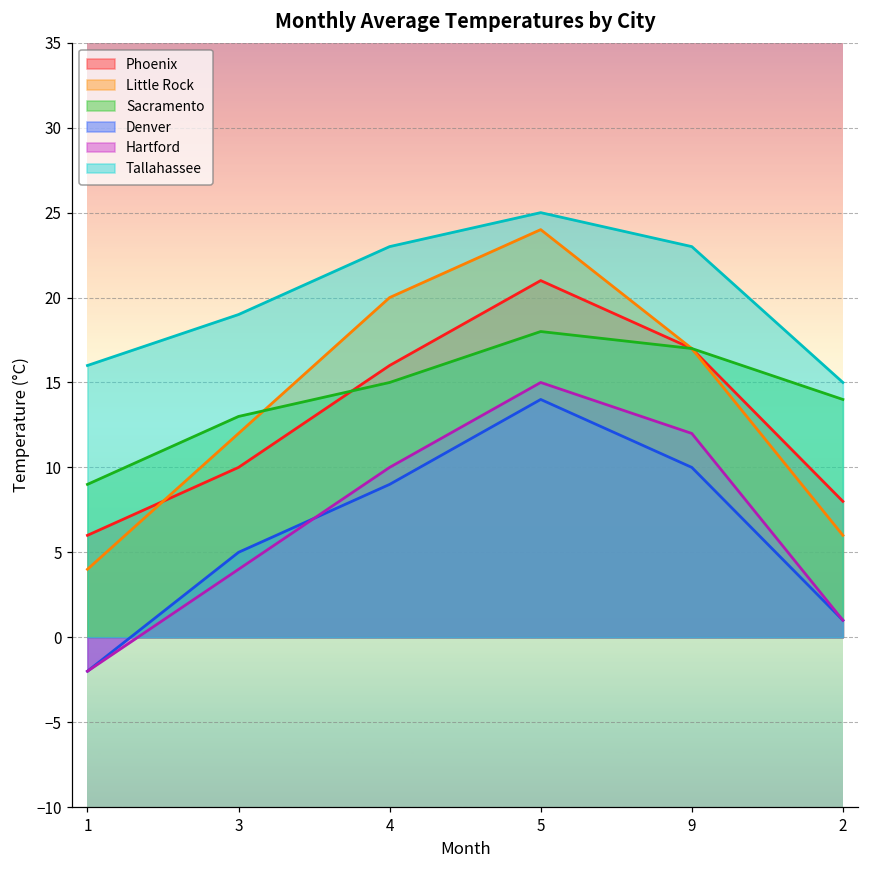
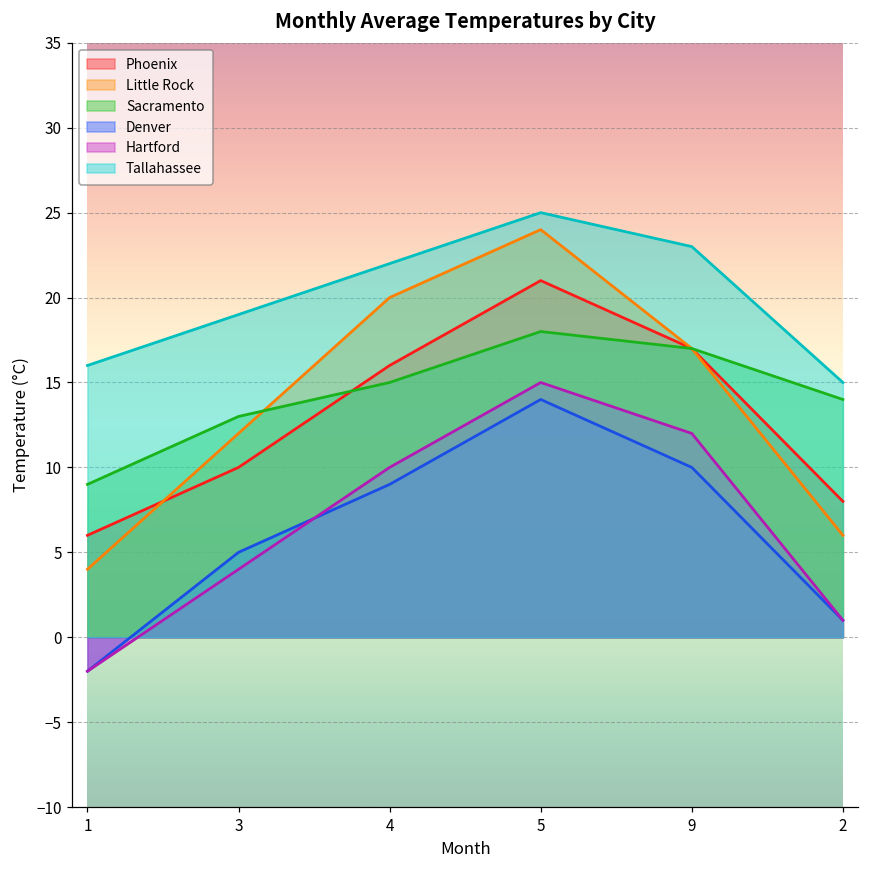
Tallahassee, 4: 23 -> 22
